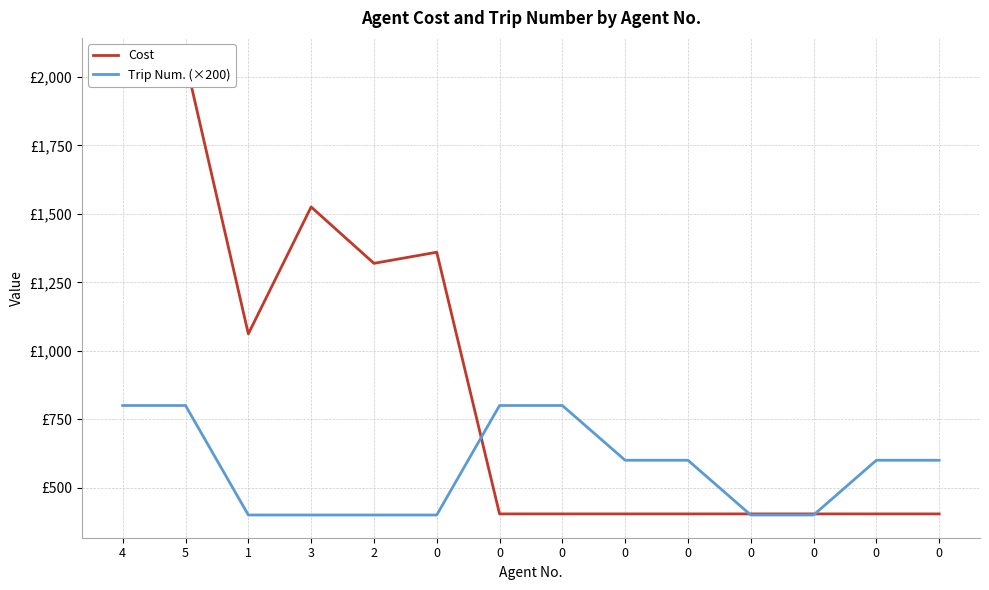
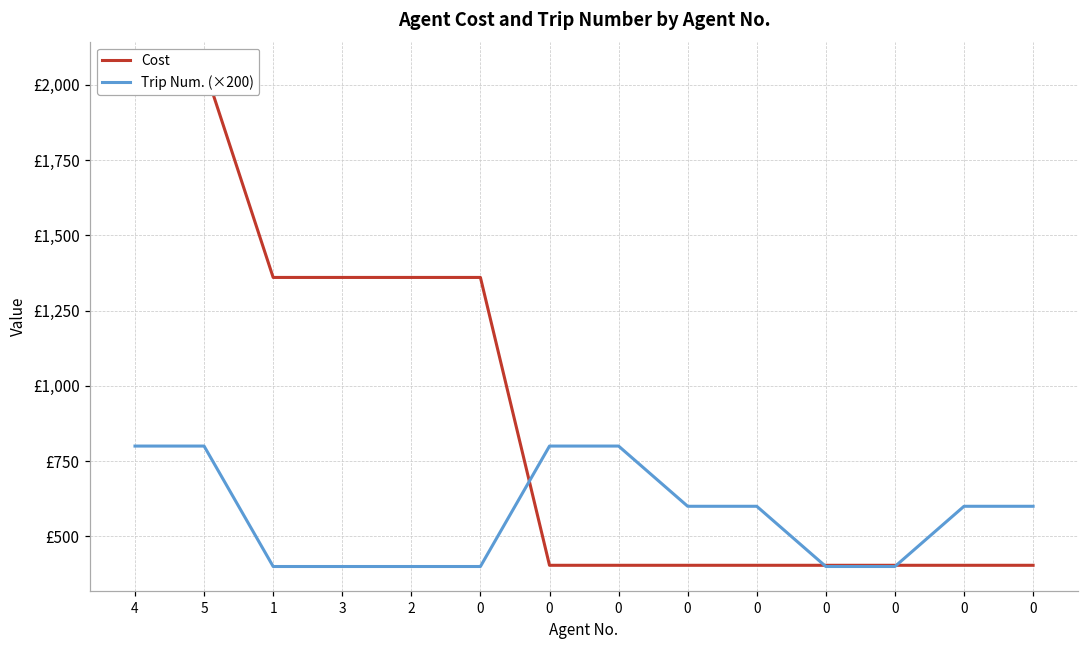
Cost, 1: £1,060 -> £1,360
Cost, 3: £1,530 -> £1,360
Cost, 2: £1,320 -> £1,360
